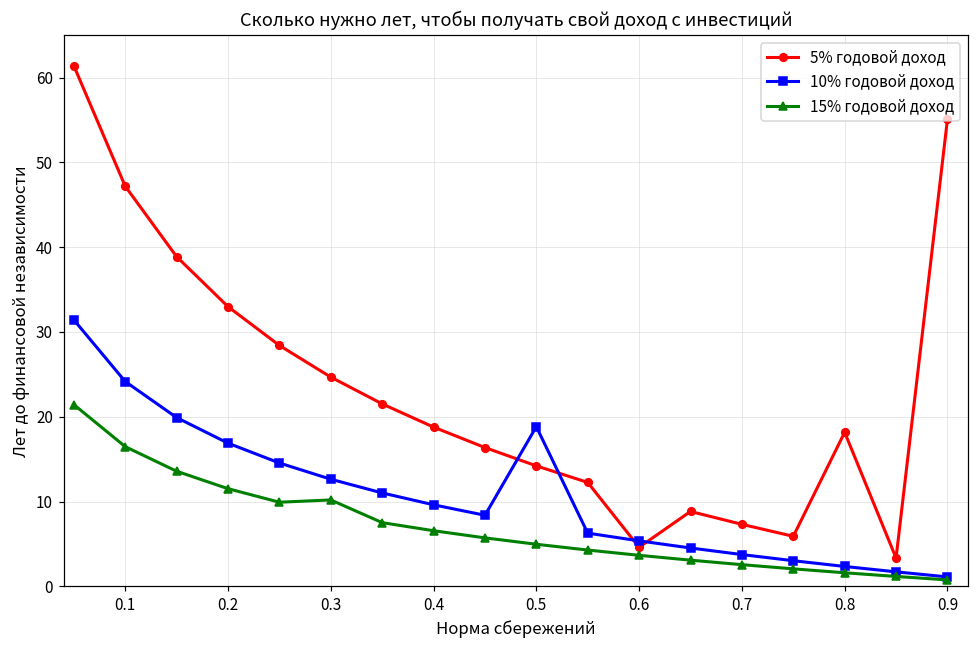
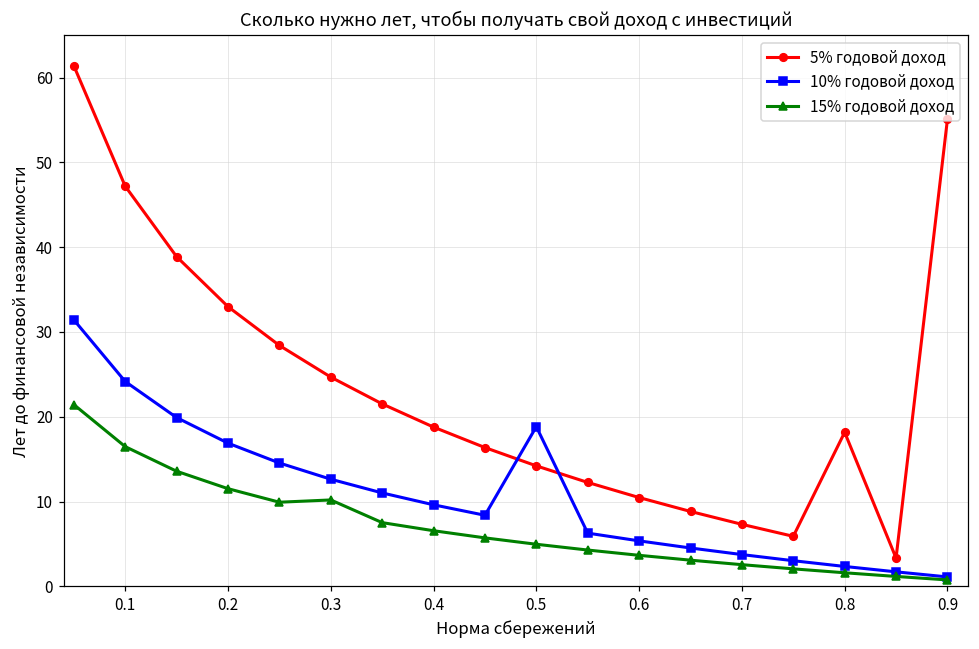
5% годовой доход, 0.6: 5 -> 10
